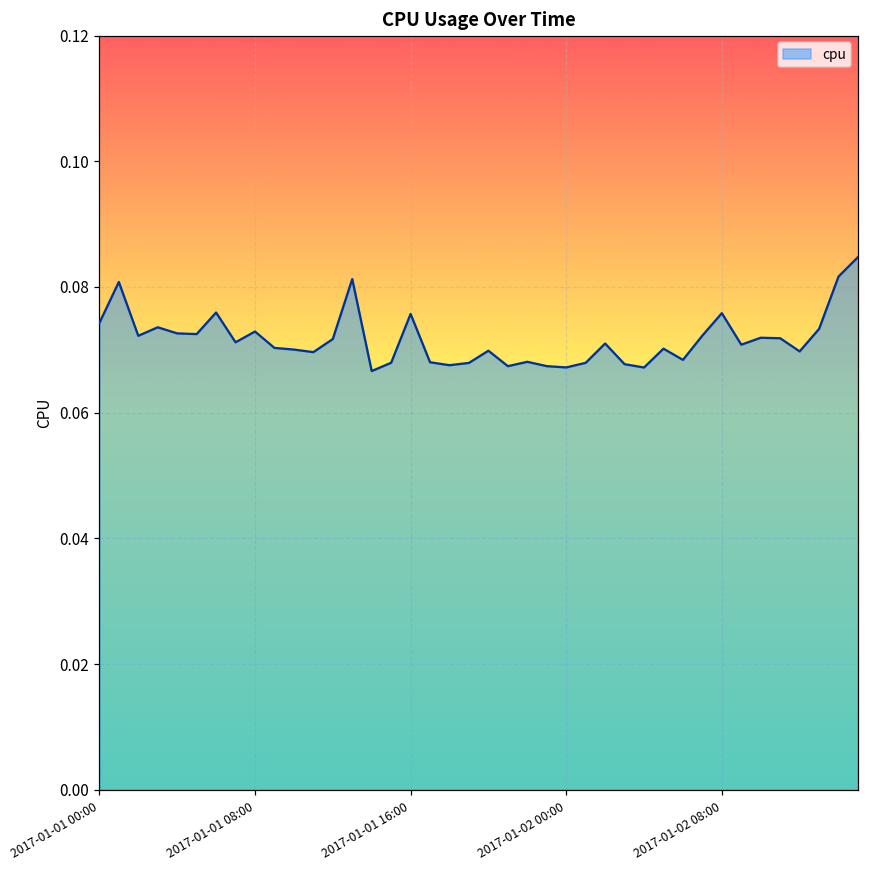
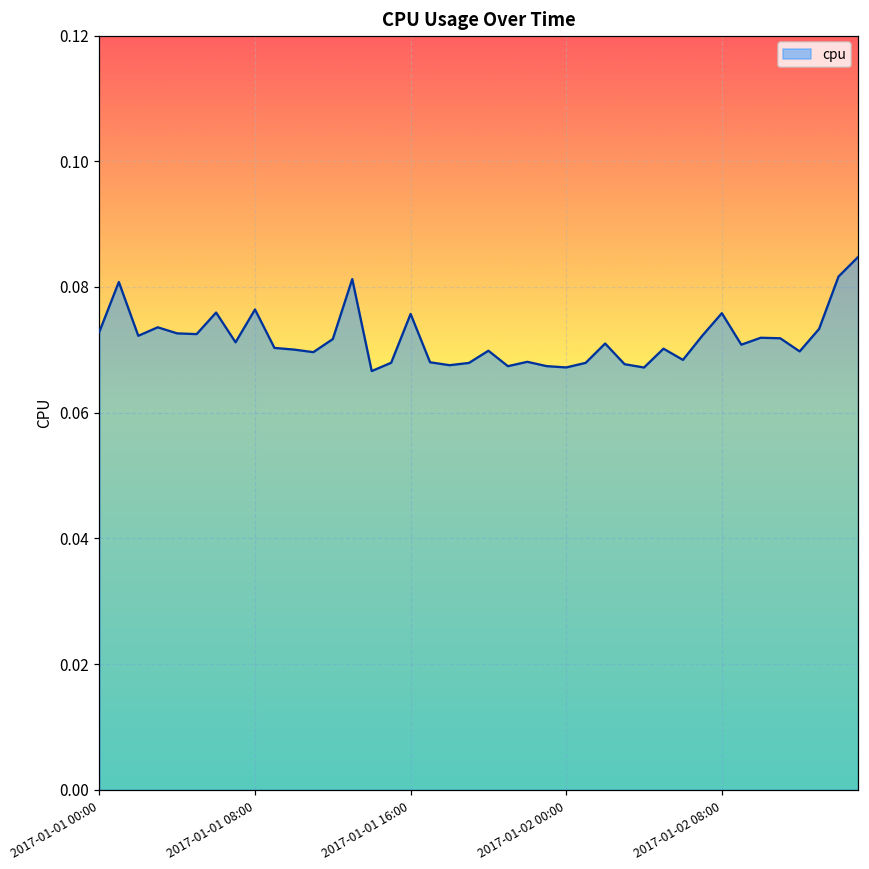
2017-01-01 00:00: 0.074 -> 0.073
2017-01-01 08:00: 0.073 -> 0.076
